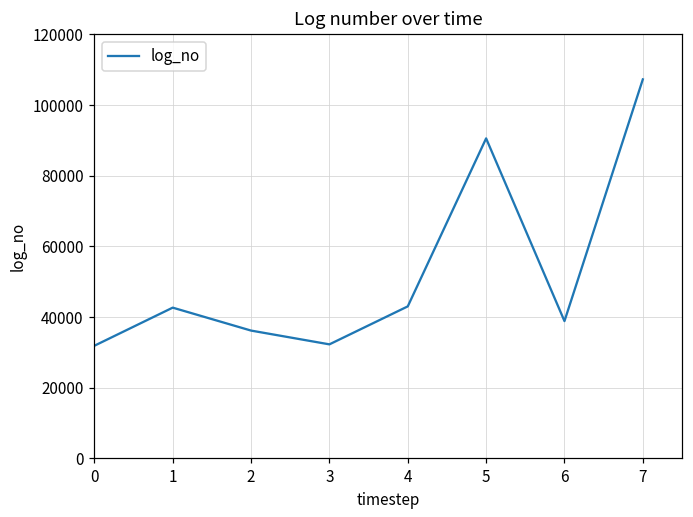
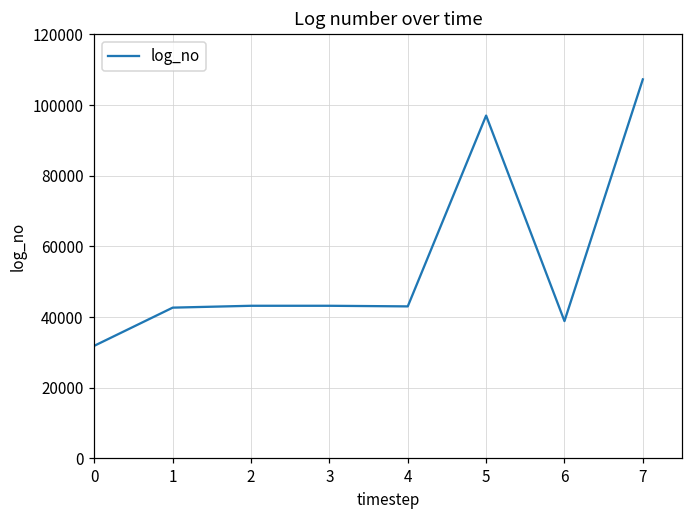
2: 36000 -> 43000
3: 32000 -> 43000
5: 91000 -> 97000
